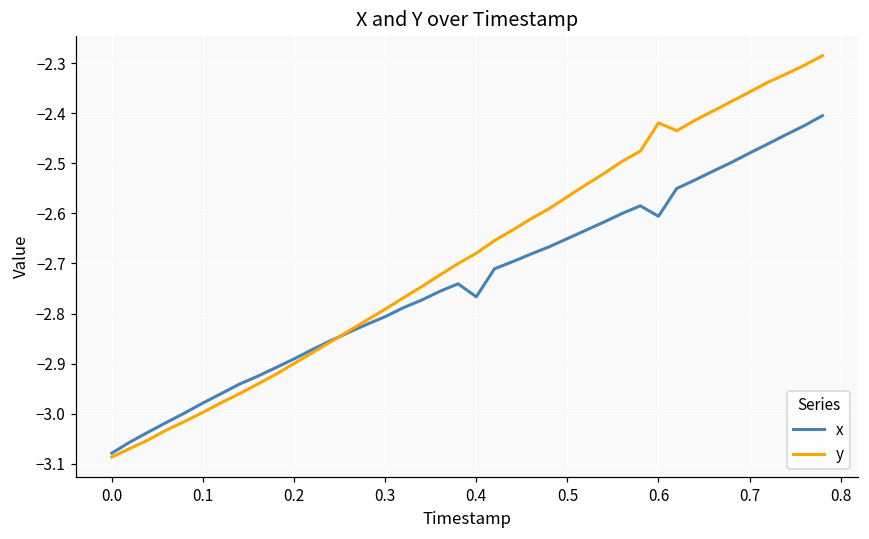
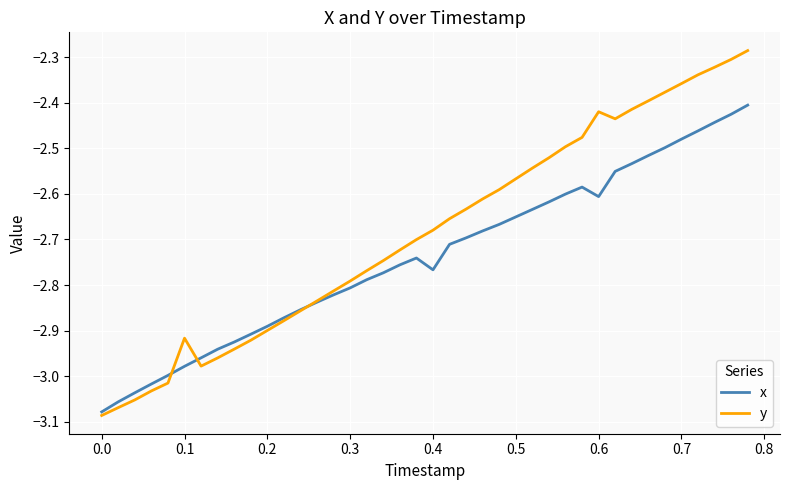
y, 0.1: -3.00 -> -2.92
